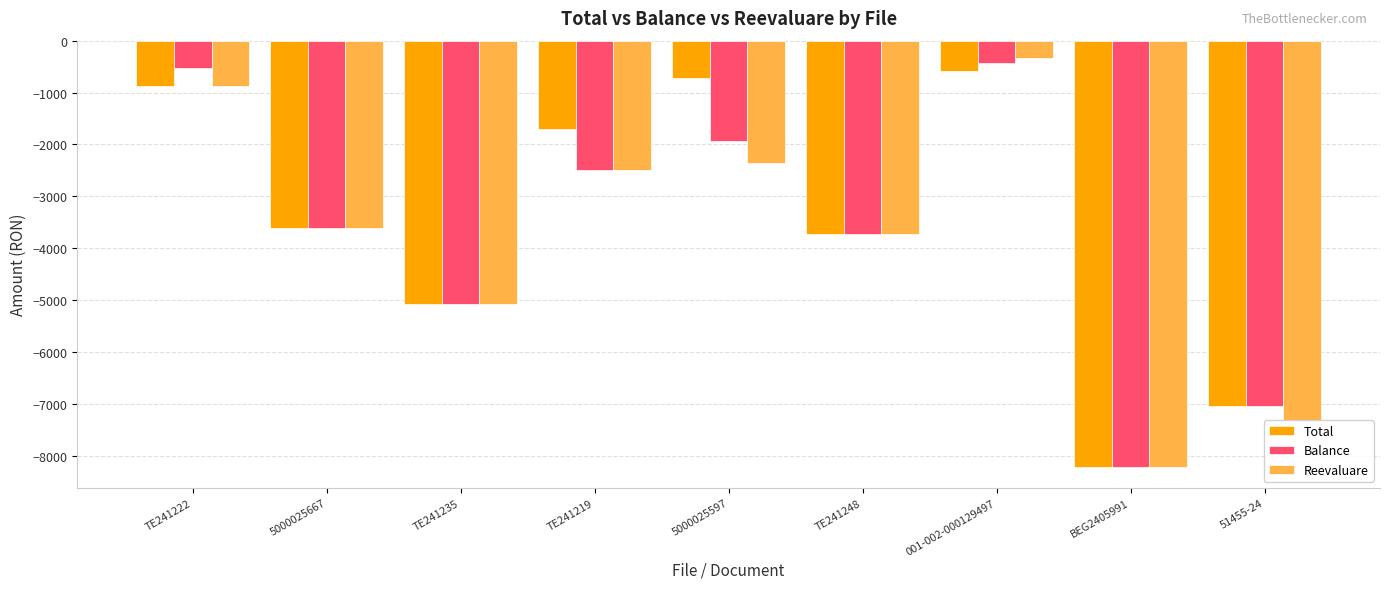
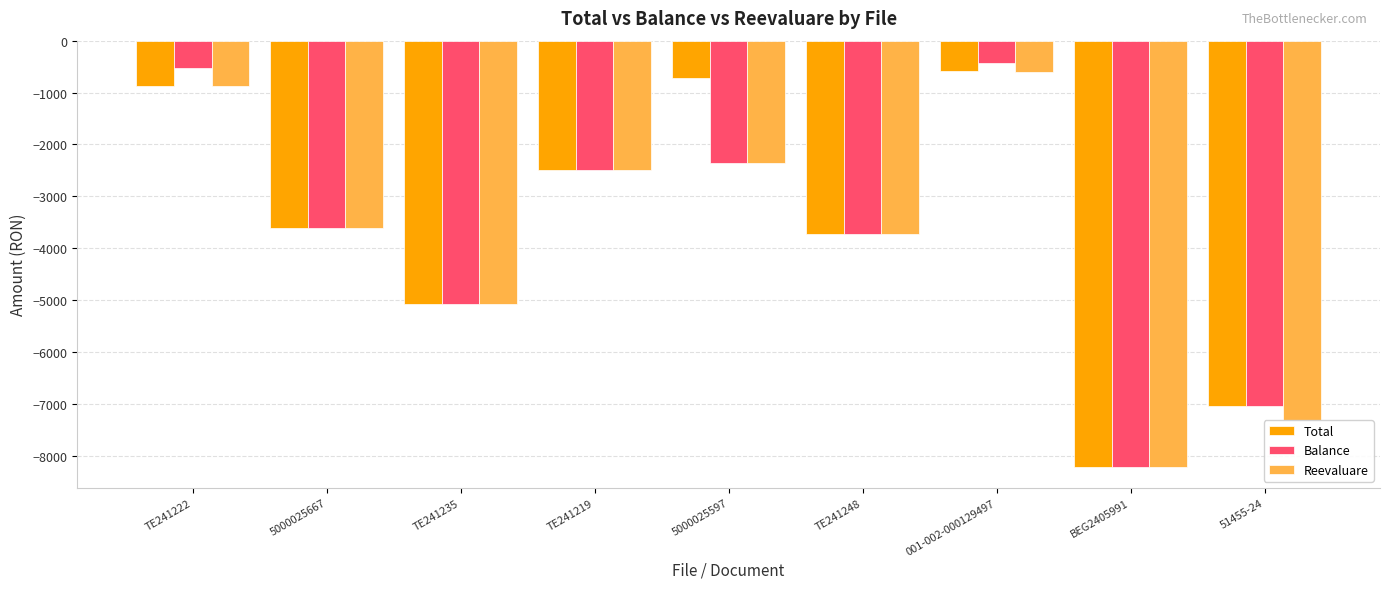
Total, TE241219: -1700 -> -2500
Balance, 5000025597: -1900 -> -2400
Reevaluare, 001-002-000129497: -300 -> -600
